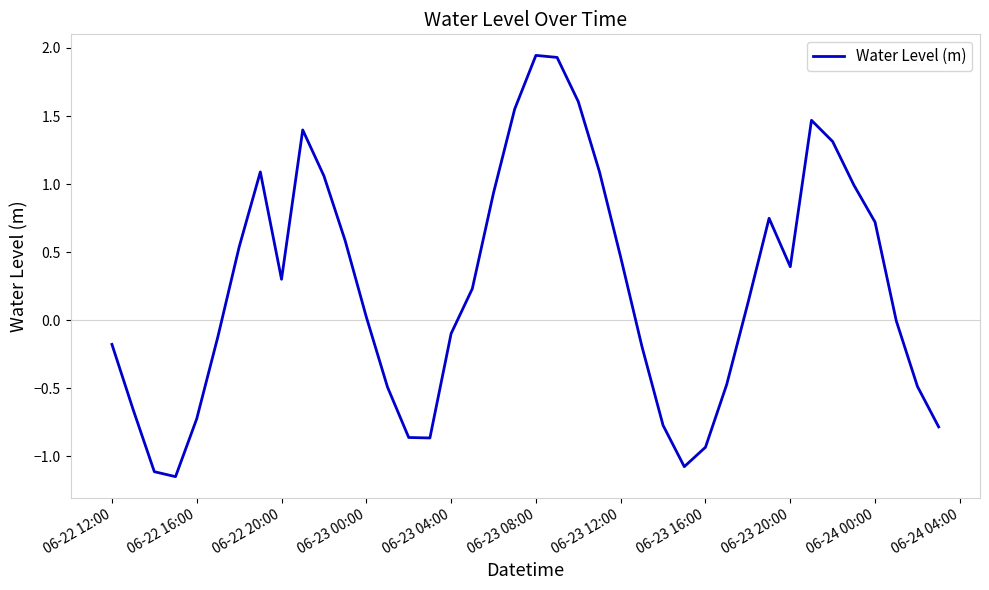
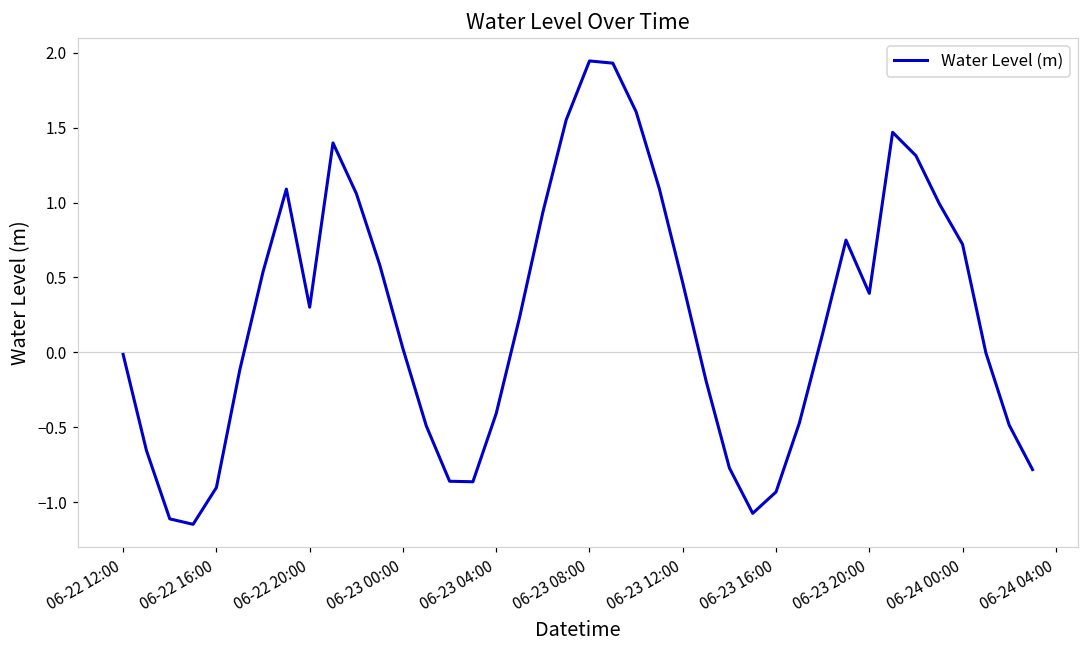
06-22 12:00: -0.18 -> -0.01
06-22 16:00: -0.72 -> -0.90
06-23 04:00: -0.10 -> -0.41
